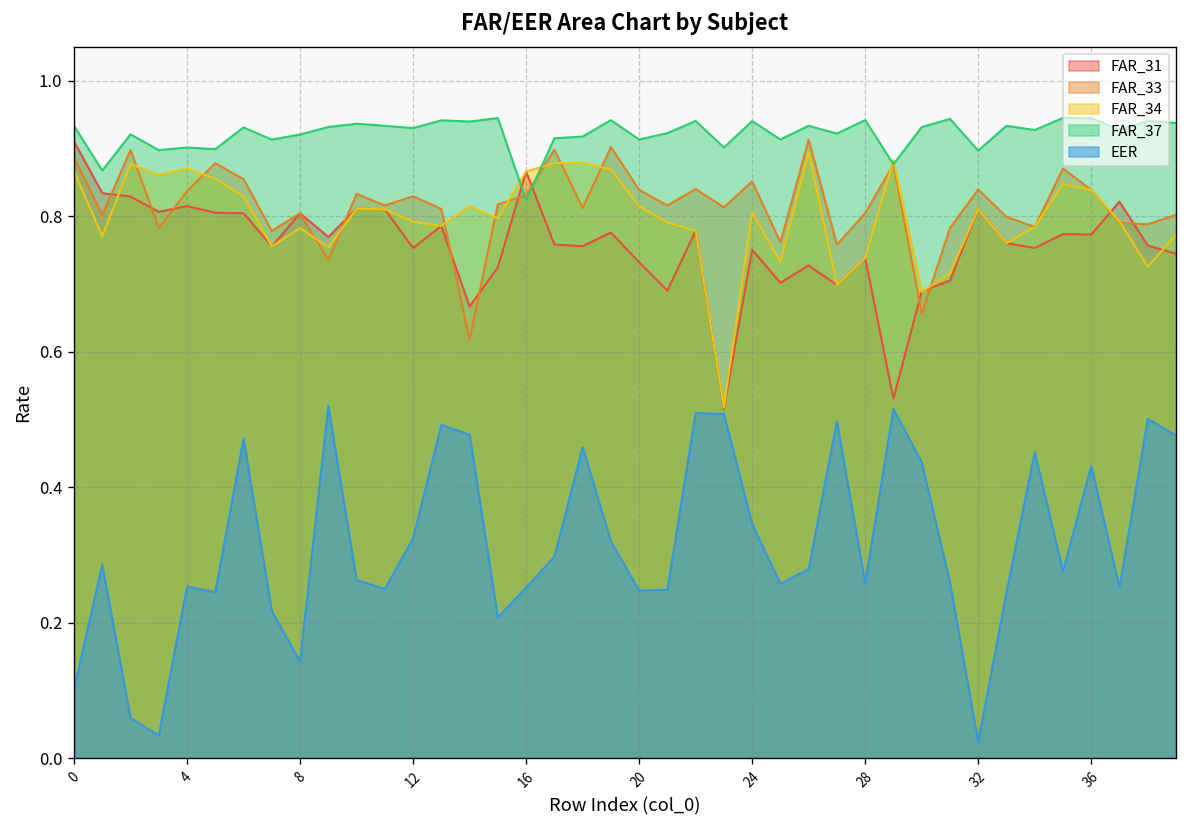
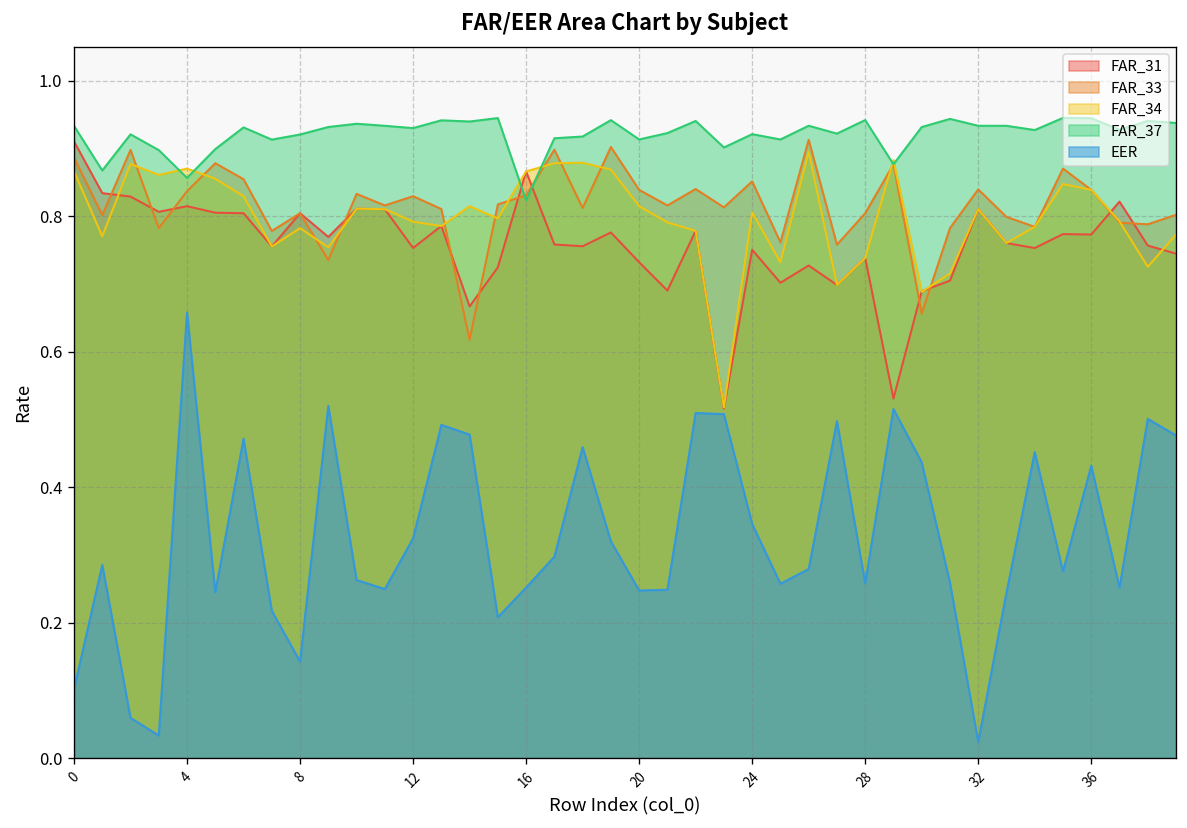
FAR_37, 4: 0.90 -> 0.86
EER, 4: 0.25 -> 0.66
FAR_37, 24: 0.94 -> 0.92
FAR_37, 32: 0.90 -> 0.93
